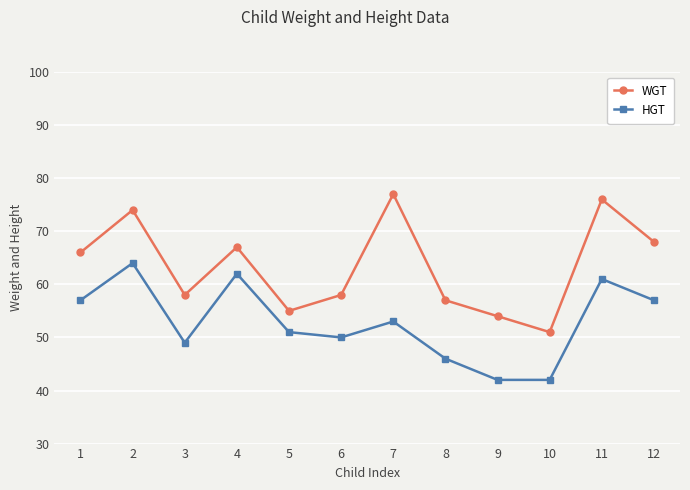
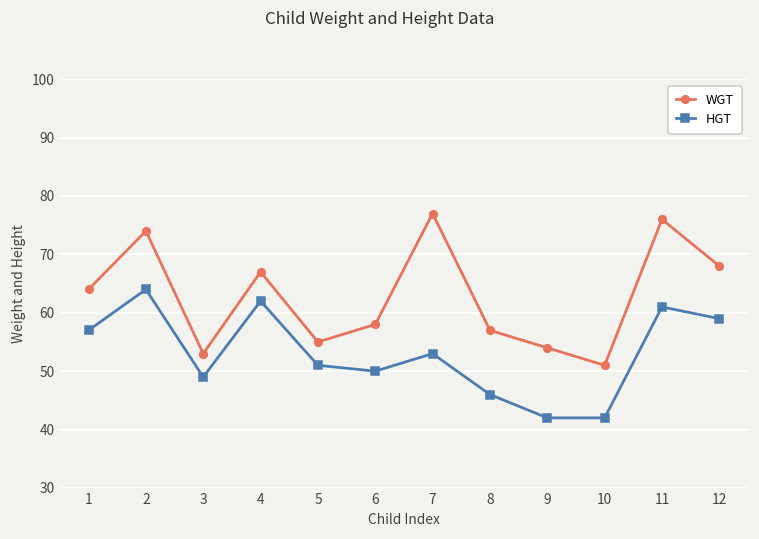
WGT, 1: 66 -> 64
WGT, 3: 58 -> 53
HGT, 12: 57 -> 59
